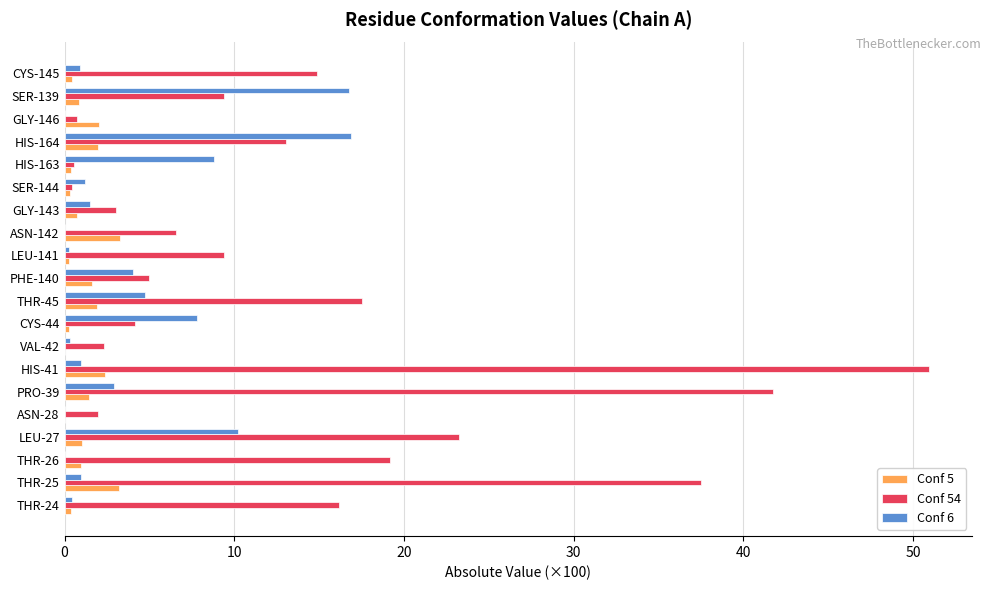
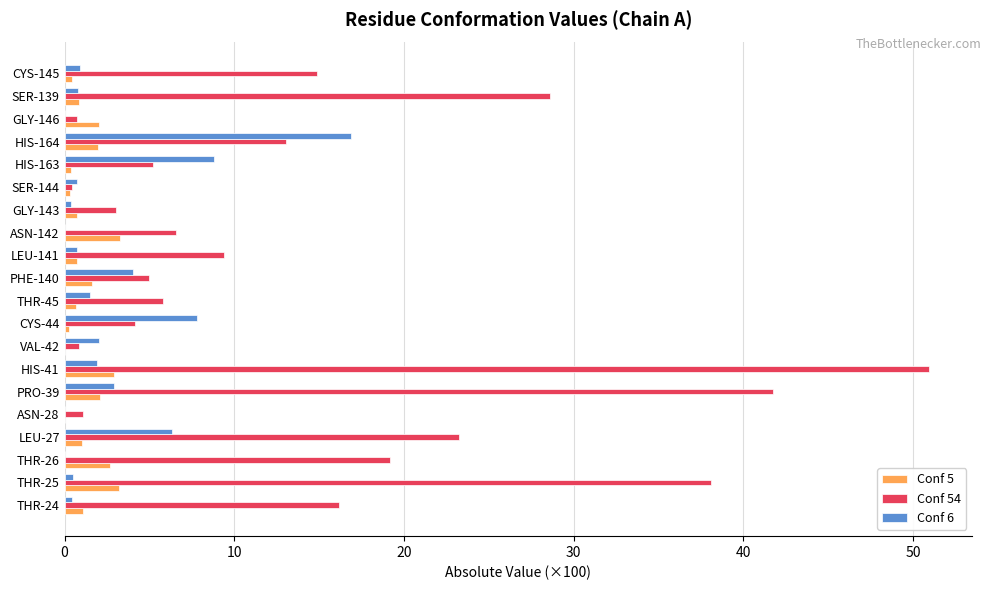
Conf 6, SER-139: 16.8 -> 0.8
Conf 54, SER-139: 9.4 -> 28.6
Conf 54, HIS-163: 0.6 -> 5.2
Conf 6, SER-144: 1.2 -> 0.7
Conf 6, GLY-143: 1.5 -> 0.4
Conf 6, LEU-141: 0.3 -> 0.8
Conf 5, LEU-141: 0.3 -> 0.8
Conf 6, THR-45: 4.8 -> 1.5
Conf 54, THR-45: 17.5 -> 5.8
Conf 5, THR-45: 1.9 -> 0.7
Conf 6, VAL-42: 0.3 -> 2.0
Conf 54, VAL-42: 2.3 -> 0.8
Conf 6, HIS-41: 1.0 -> 1.9
Conf 5, HIS-41: 2.4 -> 2.9
Conf 5, PRO-39: 1.5 -> 2.1
Conf 54, ASN-28: 2.0 -> 1.1
Conf 6, LEU-27: 10.2 -> 6.3
Conf 5, THR-26: 1.0 -> 2.7
Conf 6, THR-25: 1.0 -> 0.5
Conf 54, THR-25: 37.5 -> 38.1
Conf 5, THR-24: 0.4 -> 1.1
